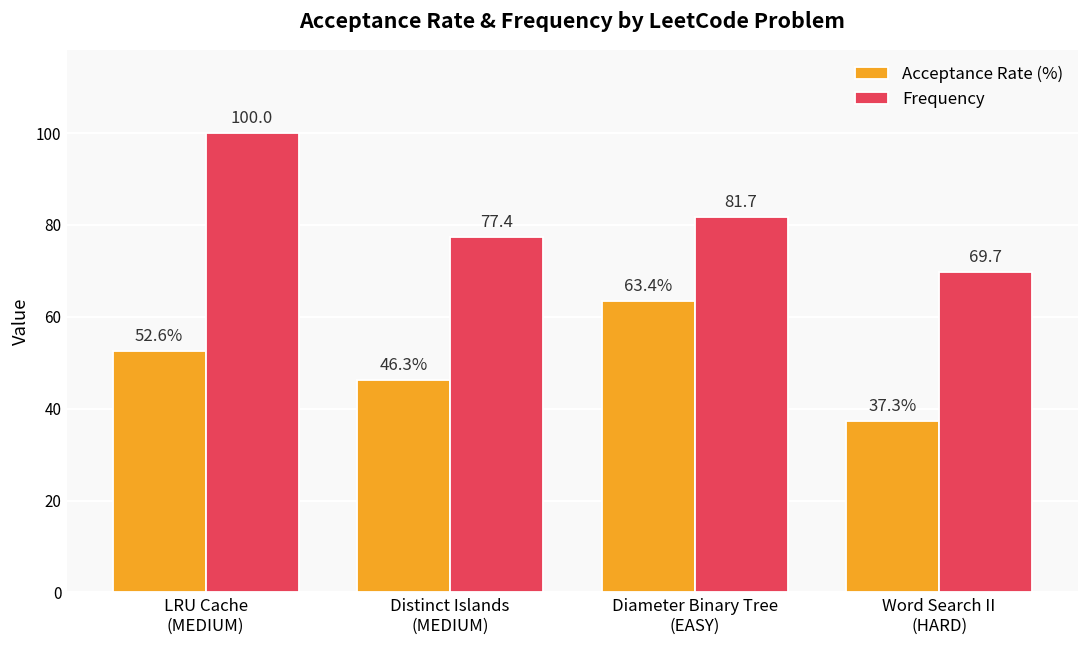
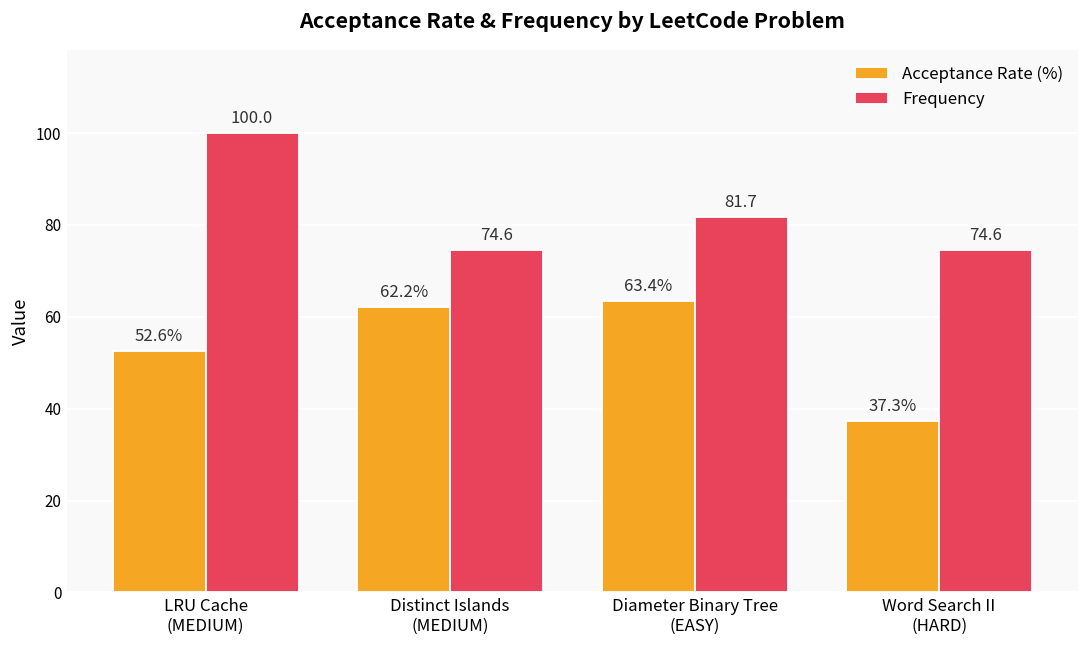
Acceptance Rate (%), Distinct Islands (MEDIUM): 46.3% -> 62.2%
Frequency, Distinct Islands (MEDIUM): 77.4 -> 74.6
Frequency, Word Search II (HARD): 69.7 -> 74.6
